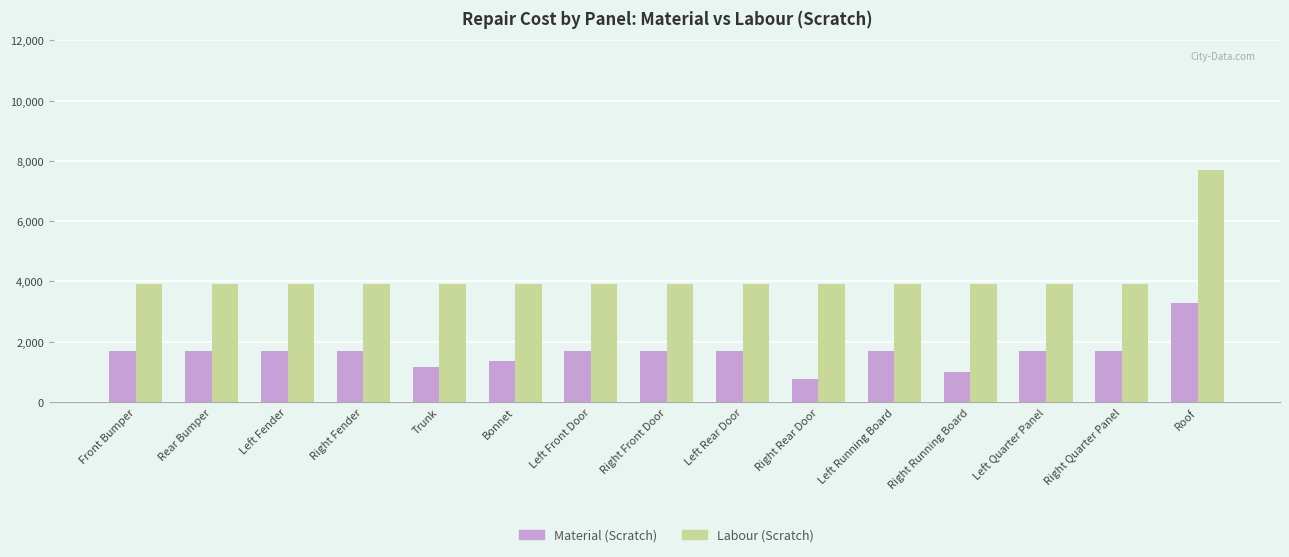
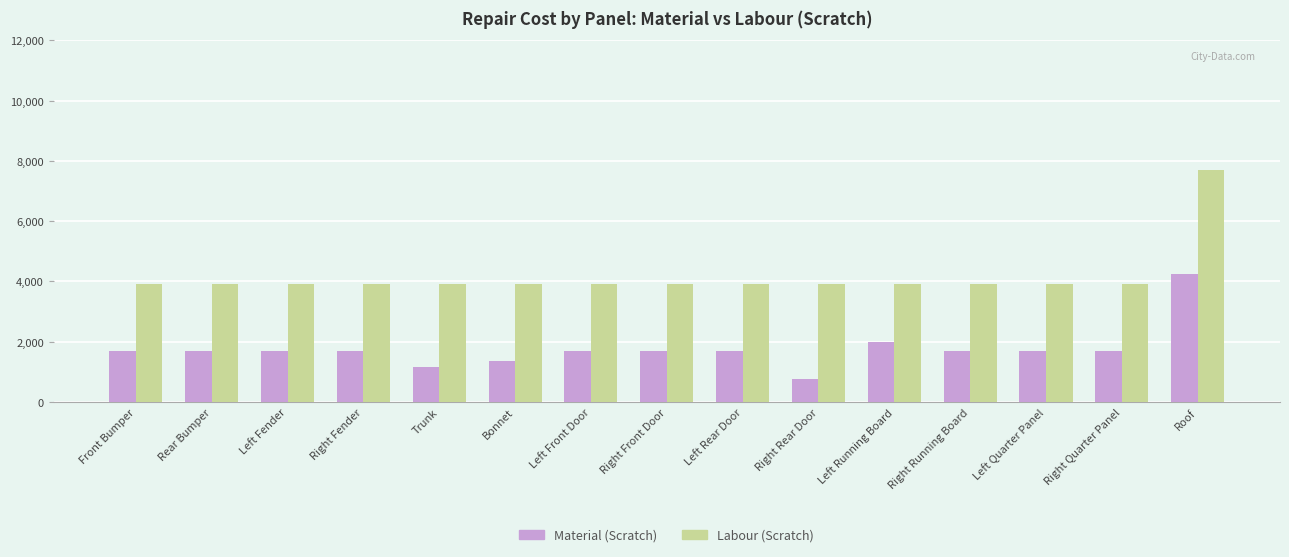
Material (Scratch), Left Running Board: 1,700 -> 2,000
Material (Scratch), Right Running Board: 1,000 -> 1,700
Material (Scratch), Roof: 3,300 -> 4,200
